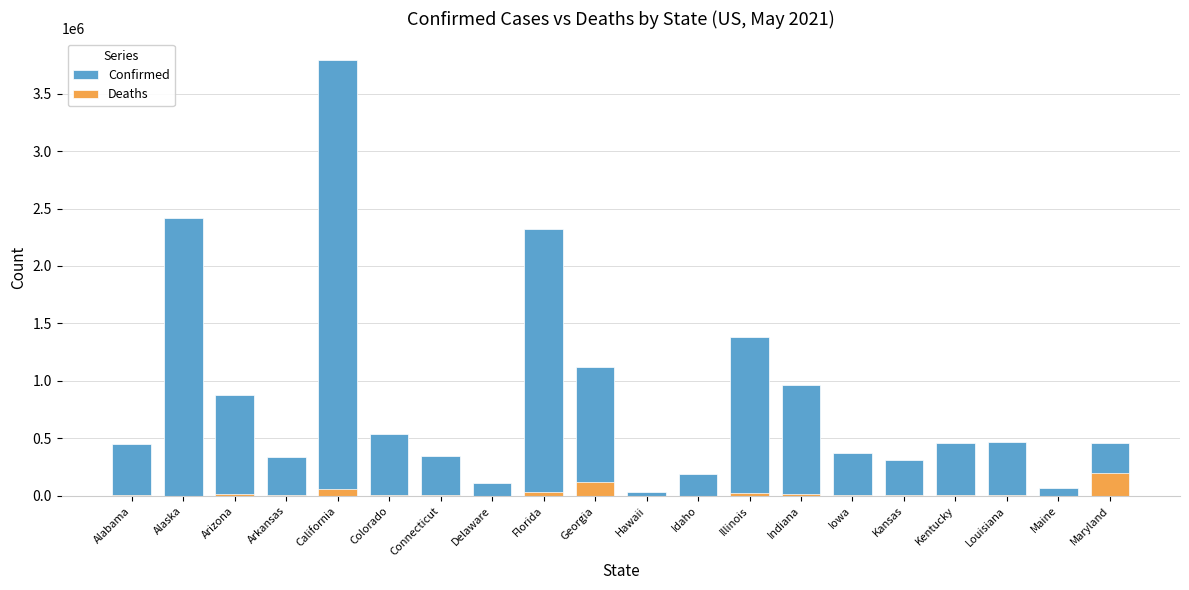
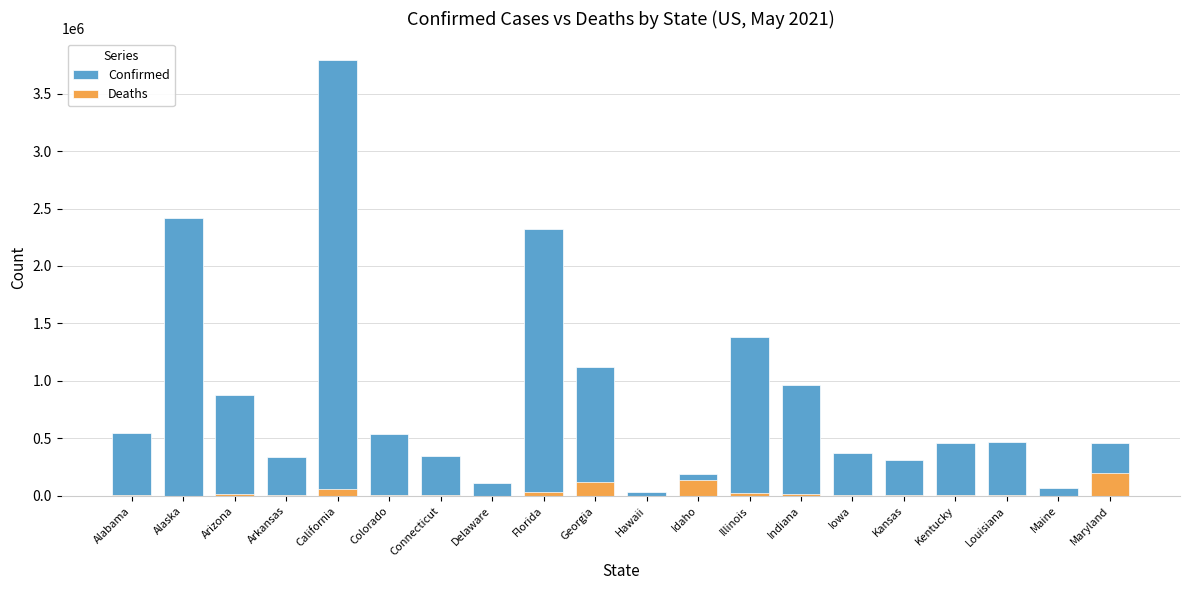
Confirmed, Alabama: 460000 -> 540000
Deaths, Idaho: 0 -> 140000
